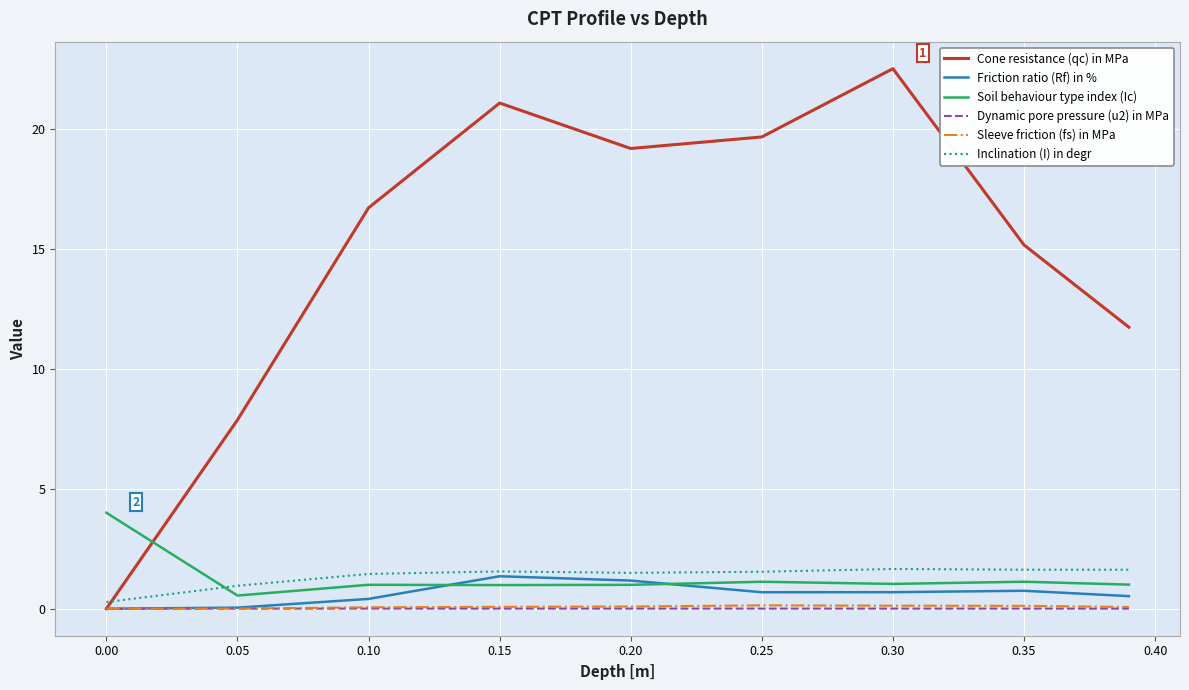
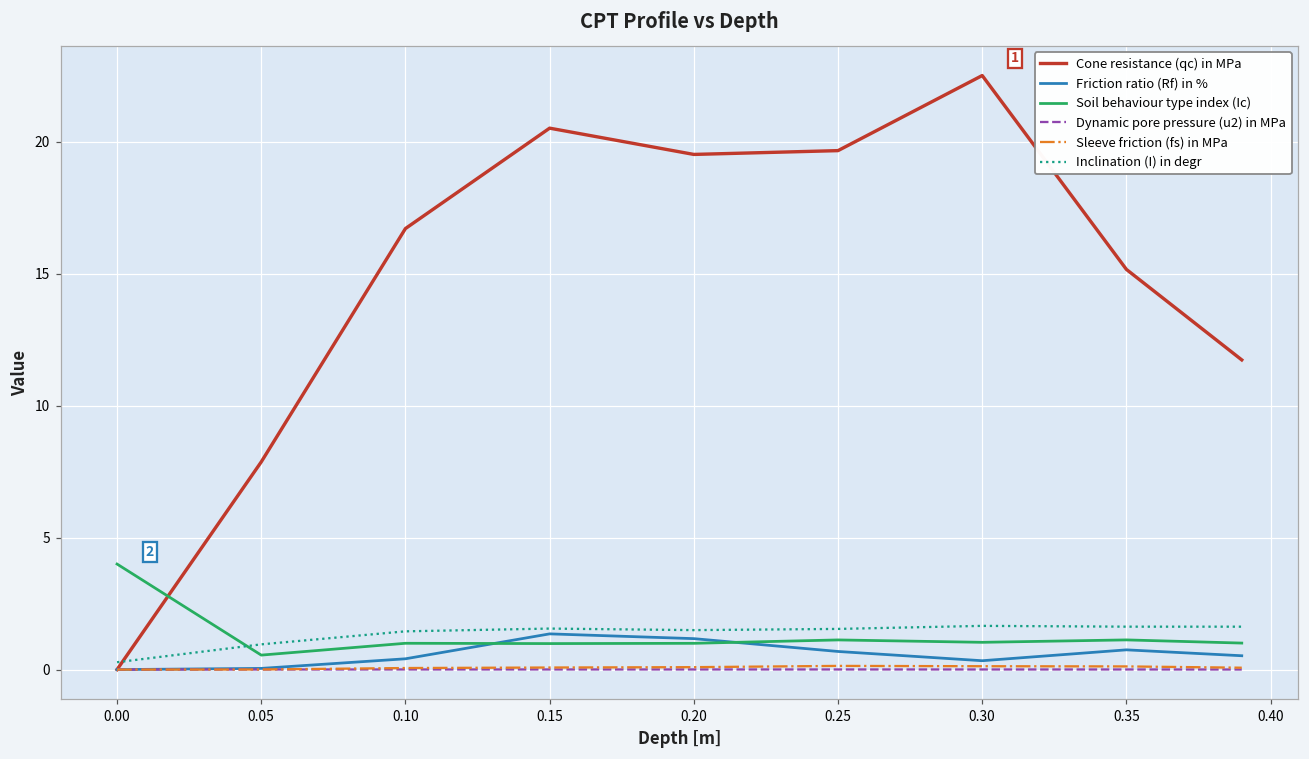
Cone resistance (qc) in MPa, 0.15: 21.1 -> 20.5
Cone resistance (qc) in MPa, 0.20: 19.2 -> 19.5
Friction ratio (Rf) in %, 0.30: 0.7 -> 0.3
